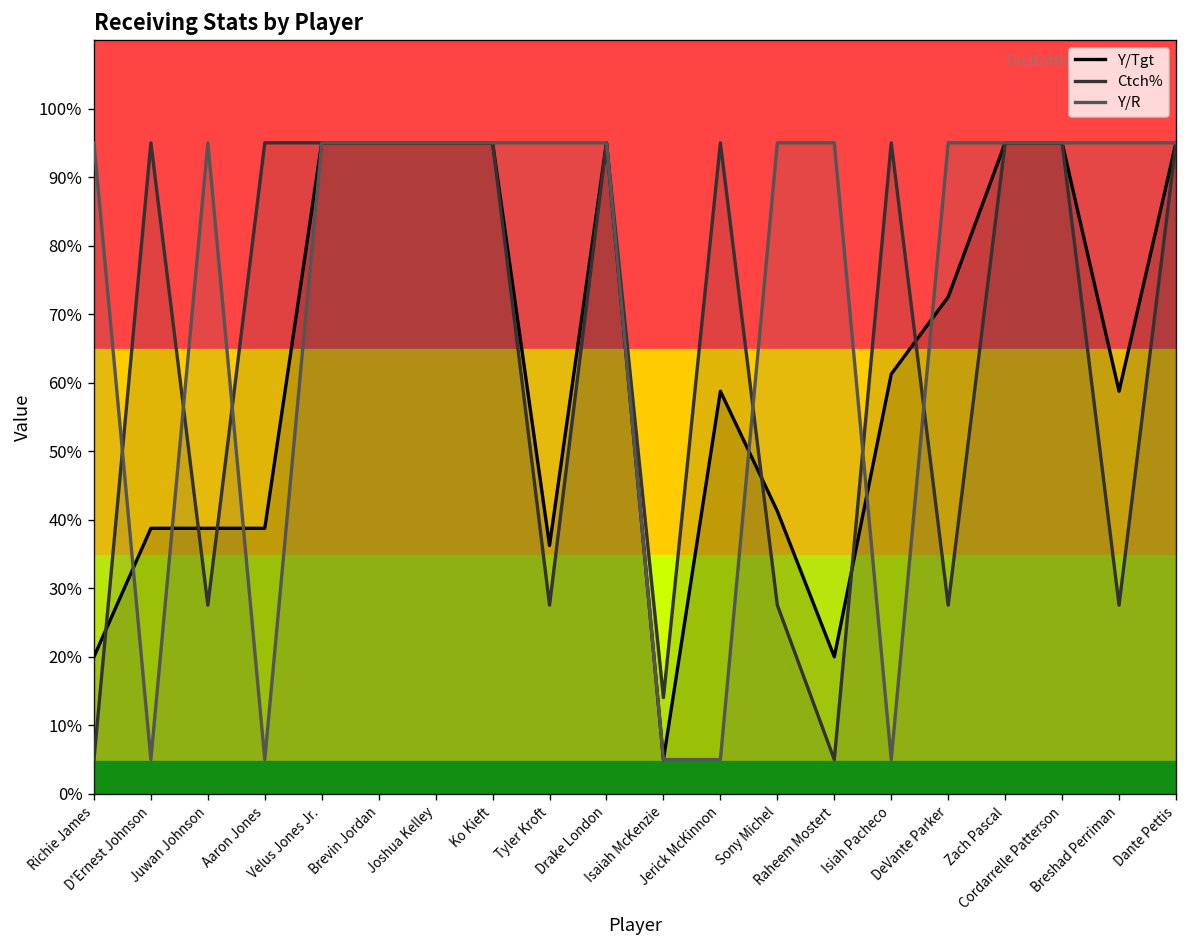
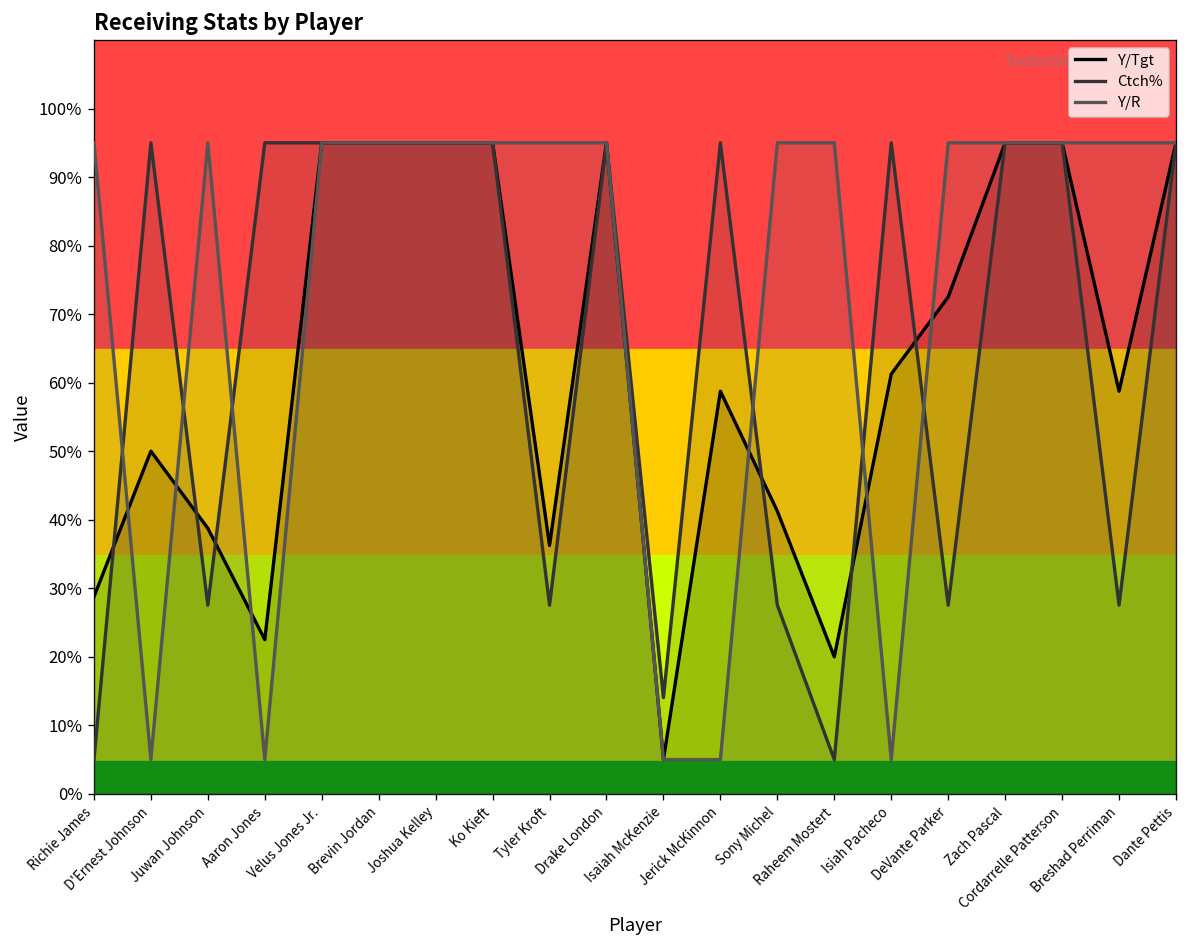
Y/Tgt, Richie James: 20% -> 29%
Y/Tgt, D'Ernest Johnson: 39% -> 50%
Y/Tgt, Aaron Jones: 39% -> 23%
